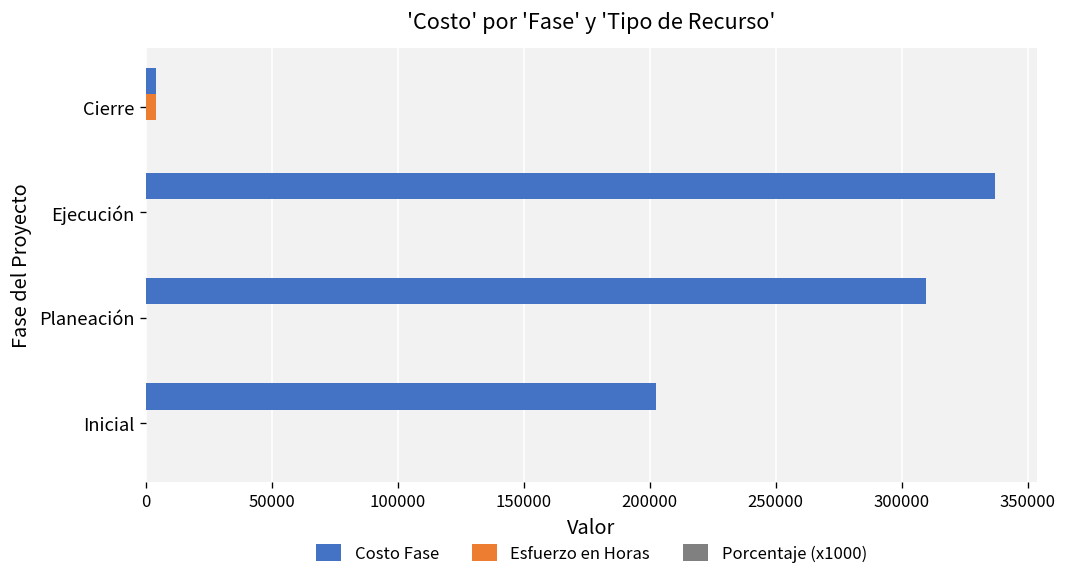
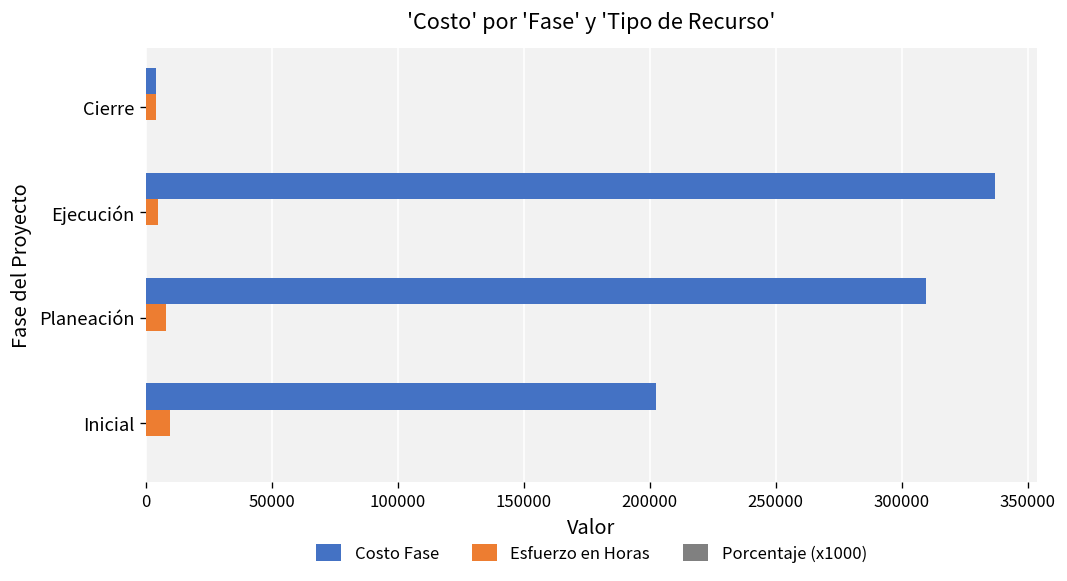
Esfuerzo en Horas, Ejecución: 0 -> 5000
Esfuerzo en Horas, Planeación: 0 -> 8000
Esfuerzo en Horas, Inicial: 0 -> 9000
